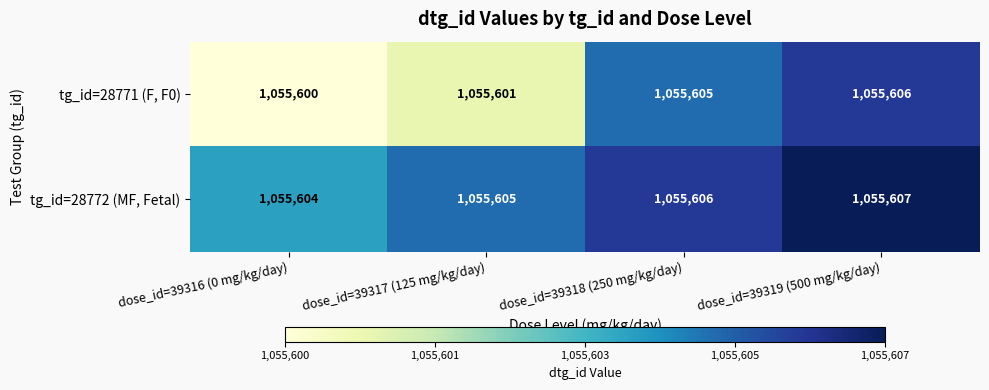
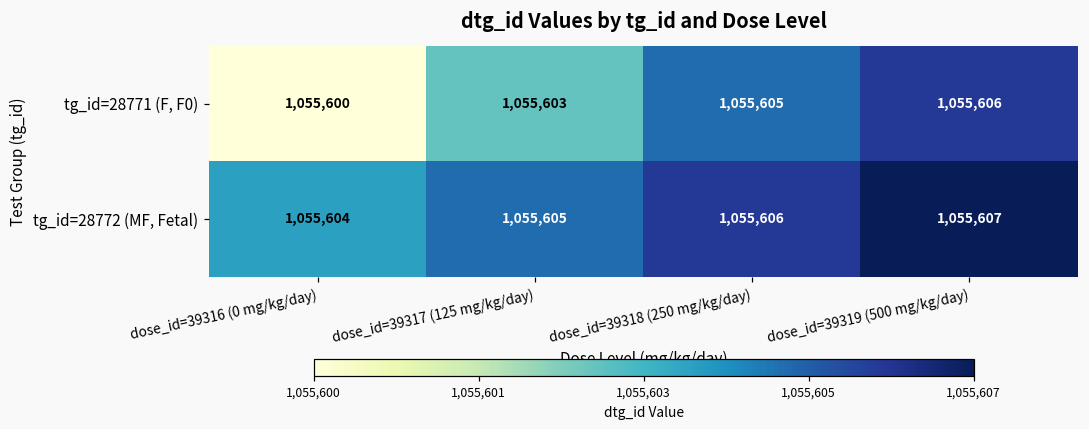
tg_id=28771 (F, F0), dose_id=39317 (125 mg/kg/day): 1,055,601 -> 1,055,603
